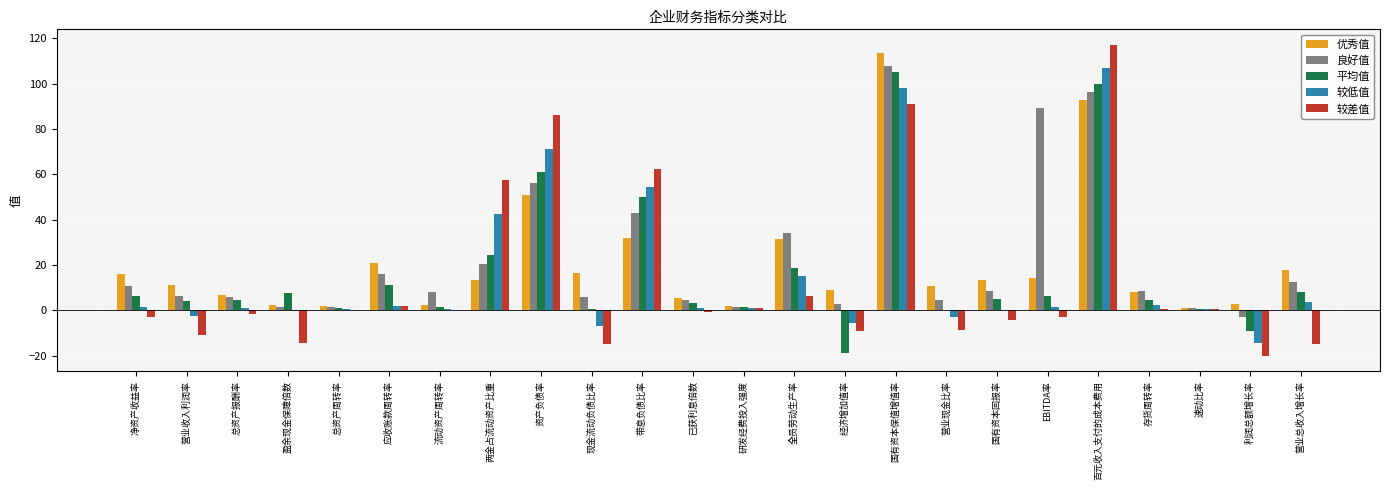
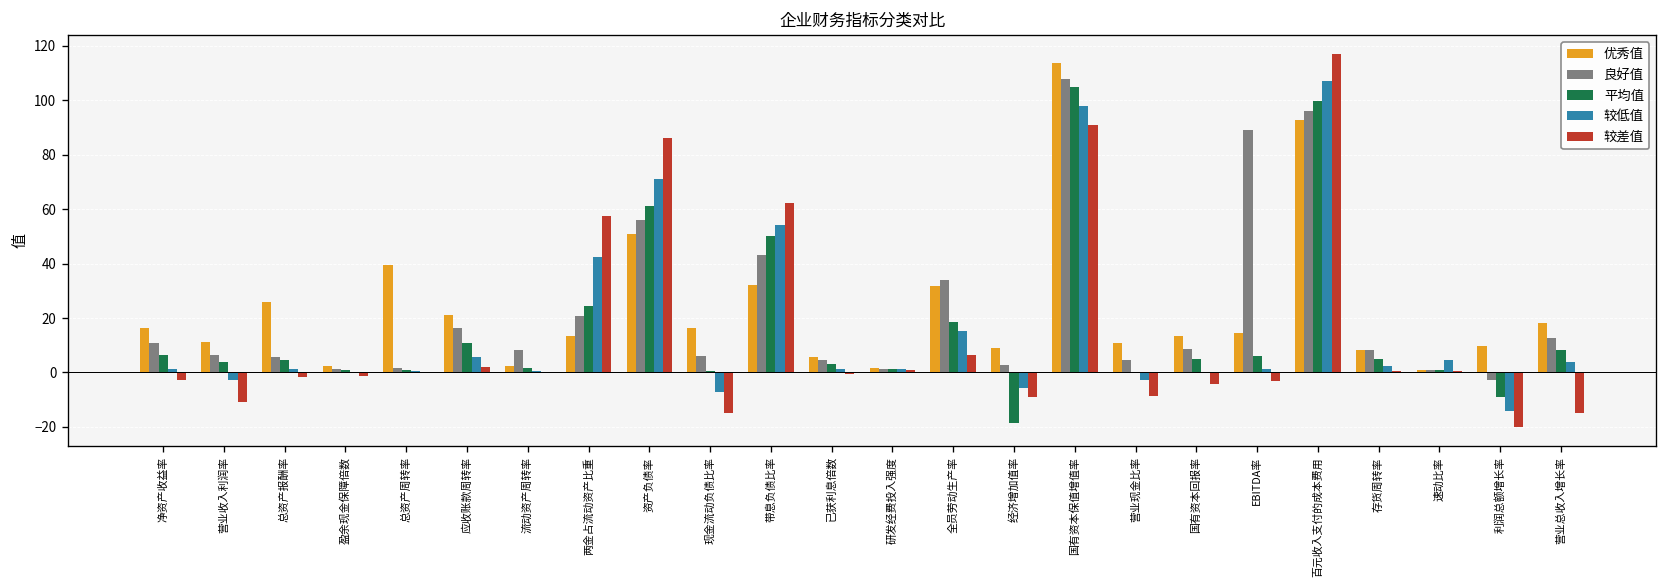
优秀值, 总资产报酬率: 7 -> 26
平均值, 盈余现金保障倍数: 8 -> 1
较差值, 盈余现金保障倍数: -15 -> -1
优秀值, 总资产周转率: 2 -> 40
较低值, 应收账款周转率: 2 -> 6
较低值, 速动比率: 1 -> 5
优秀值, 利润总额增长率: 3 -> 10
